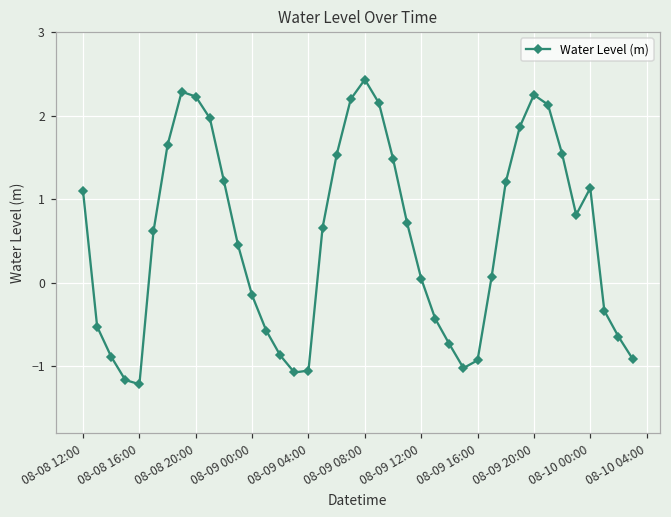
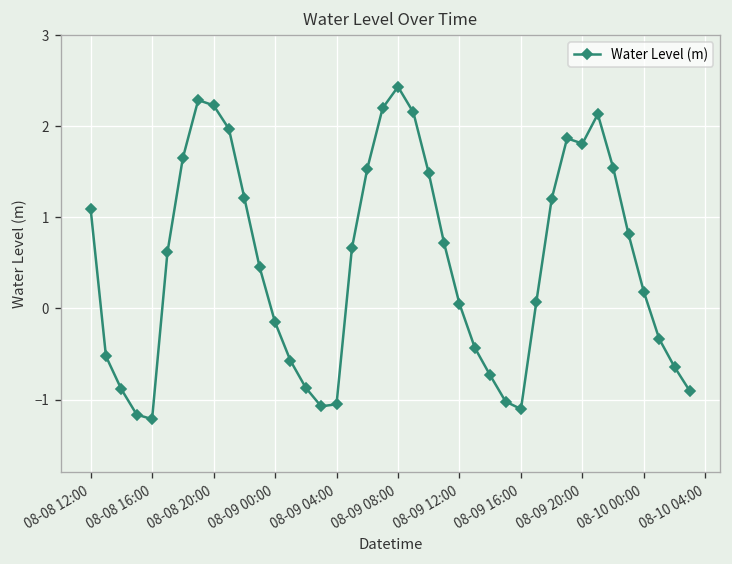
08-09 16:00: -0.9 -> -1.1
08-09 20:00: 2.2 -> 1.8
08-10 00:00: 1.1 -> 0.2
